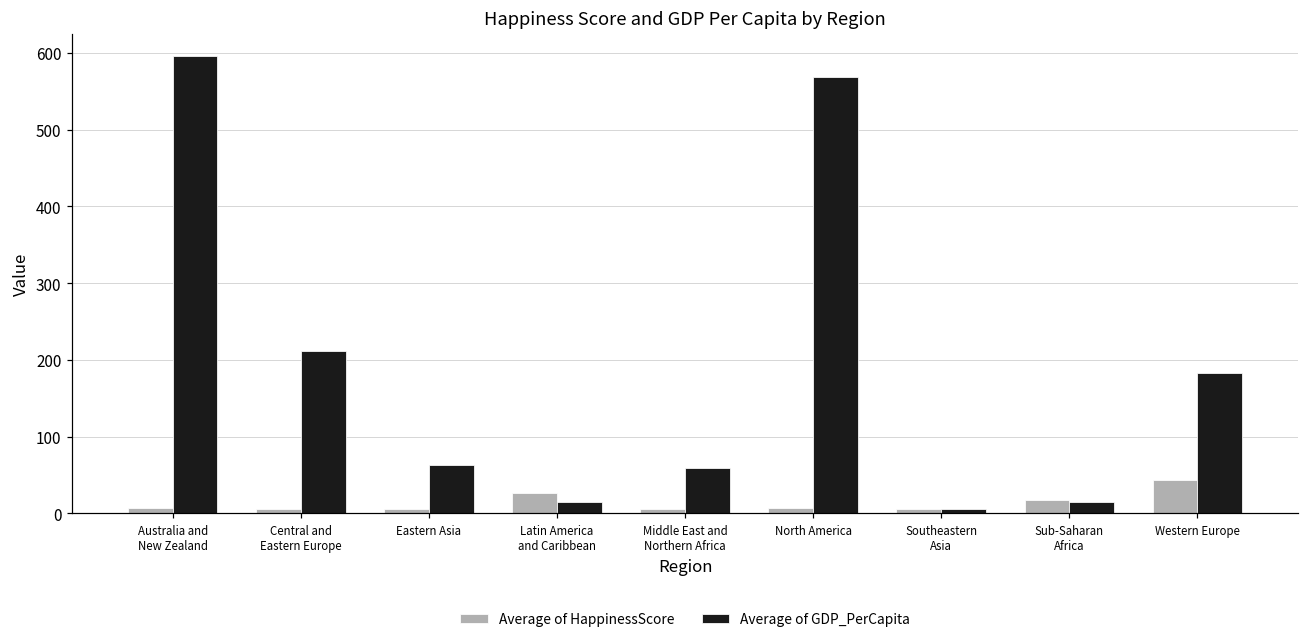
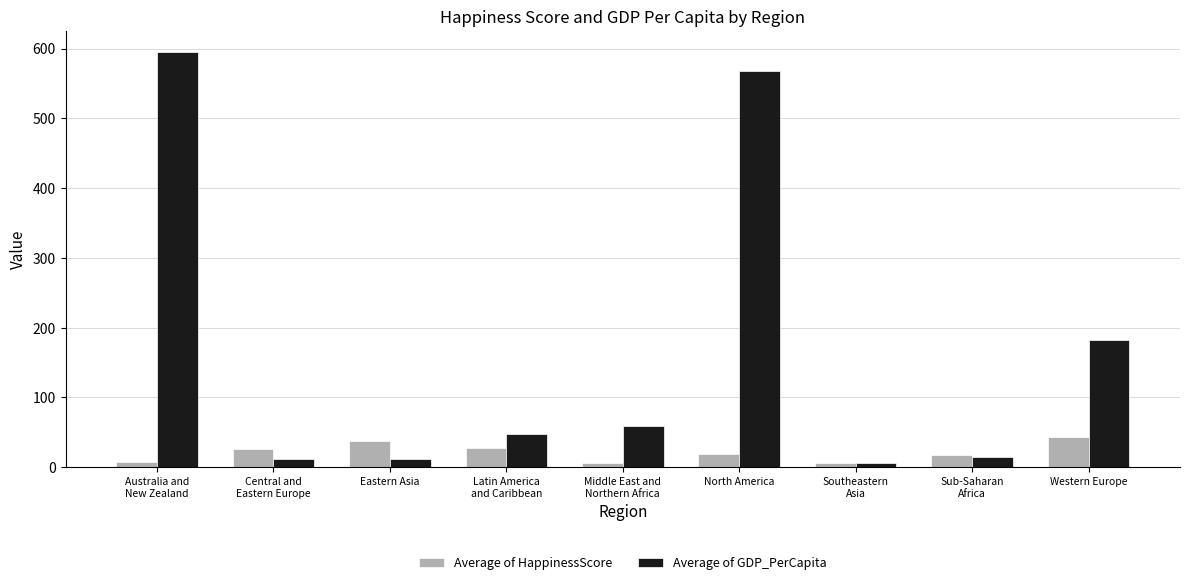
Average of HappinessScore, Central and Eastern Europe: 10 -> 30
Average of GDP_PerCapita, Central and Eastern Europe: 210 -> 10
Average of HappinessScore, Eastern Asia: 10 -> 40
Average of GDP_PerCapita, Eastern Asia: 60 -> 10
Average of GDP_PerCapita, Latin America and Caribbean: 10 -> 50
Average of HappinessScore, North America: 10 -> 20
